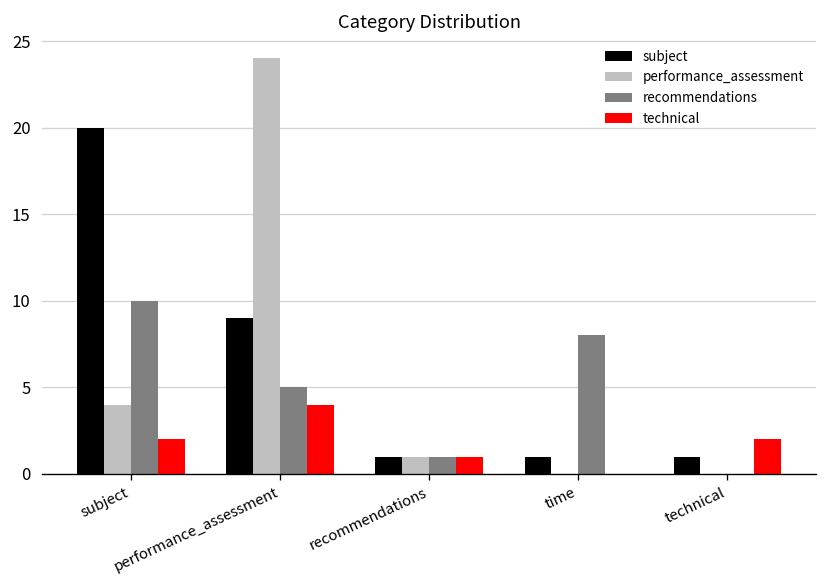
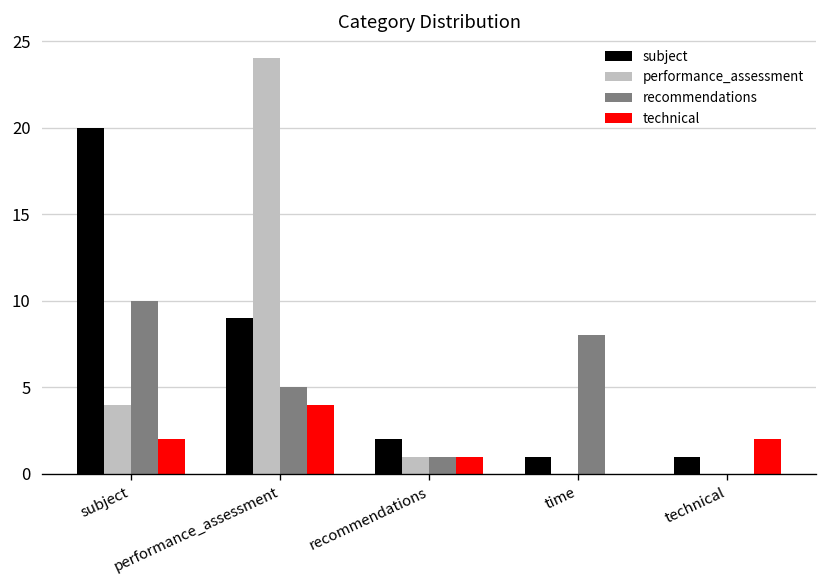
subject, recommendations: 1 -> 2
